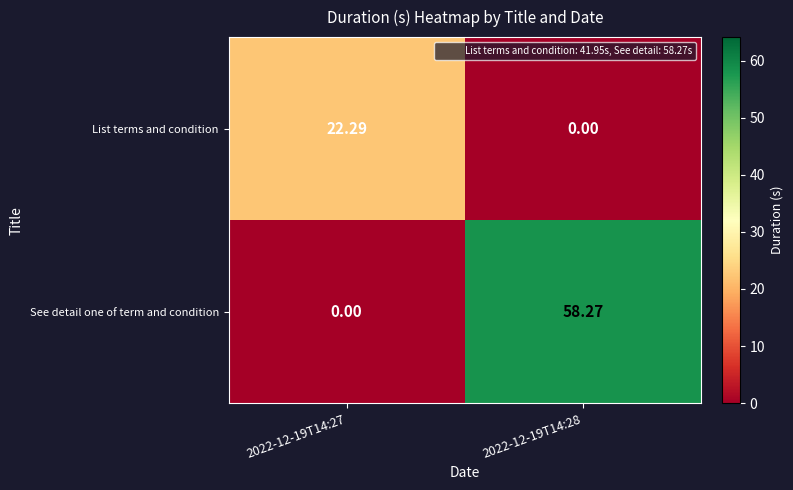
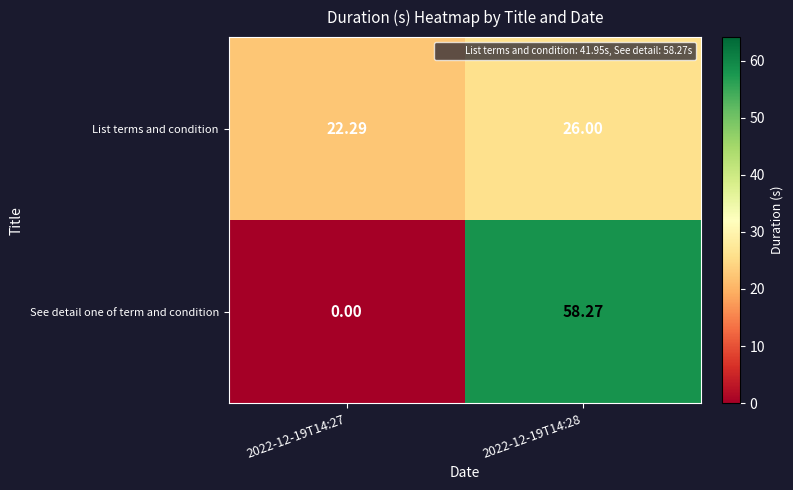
List terms and condition, 2022-12-19T14:28: 0.00 -> 26.00
